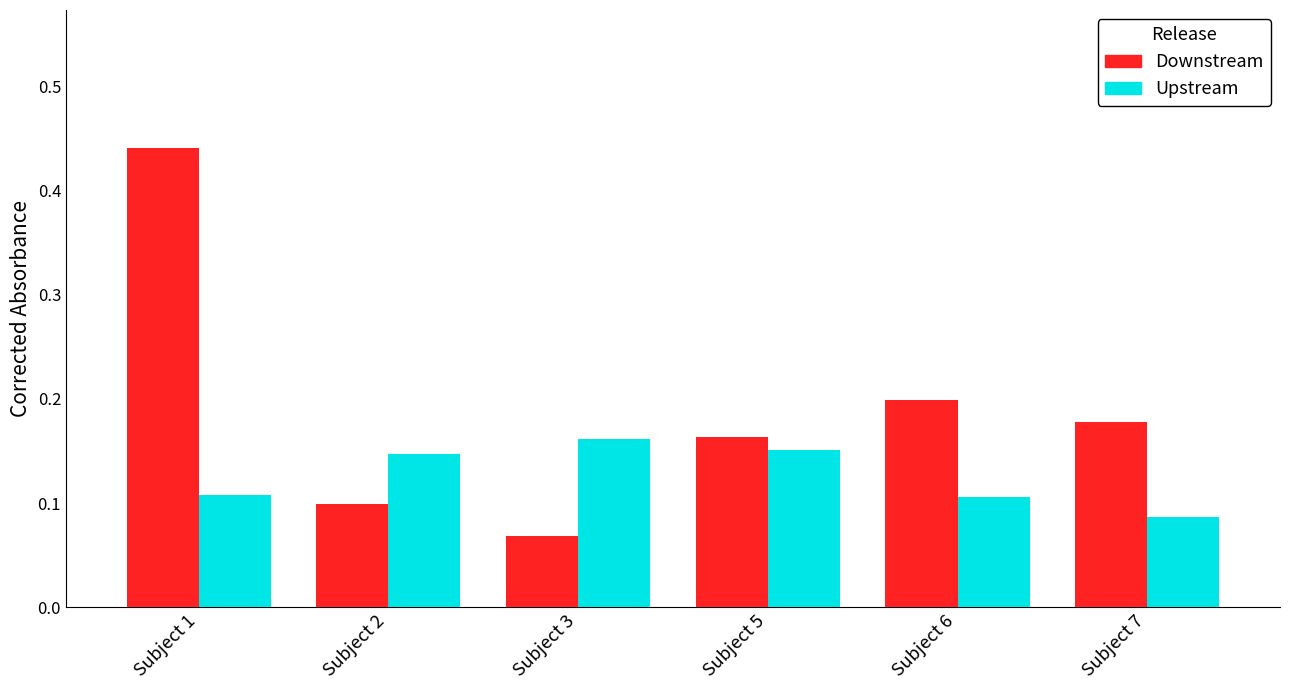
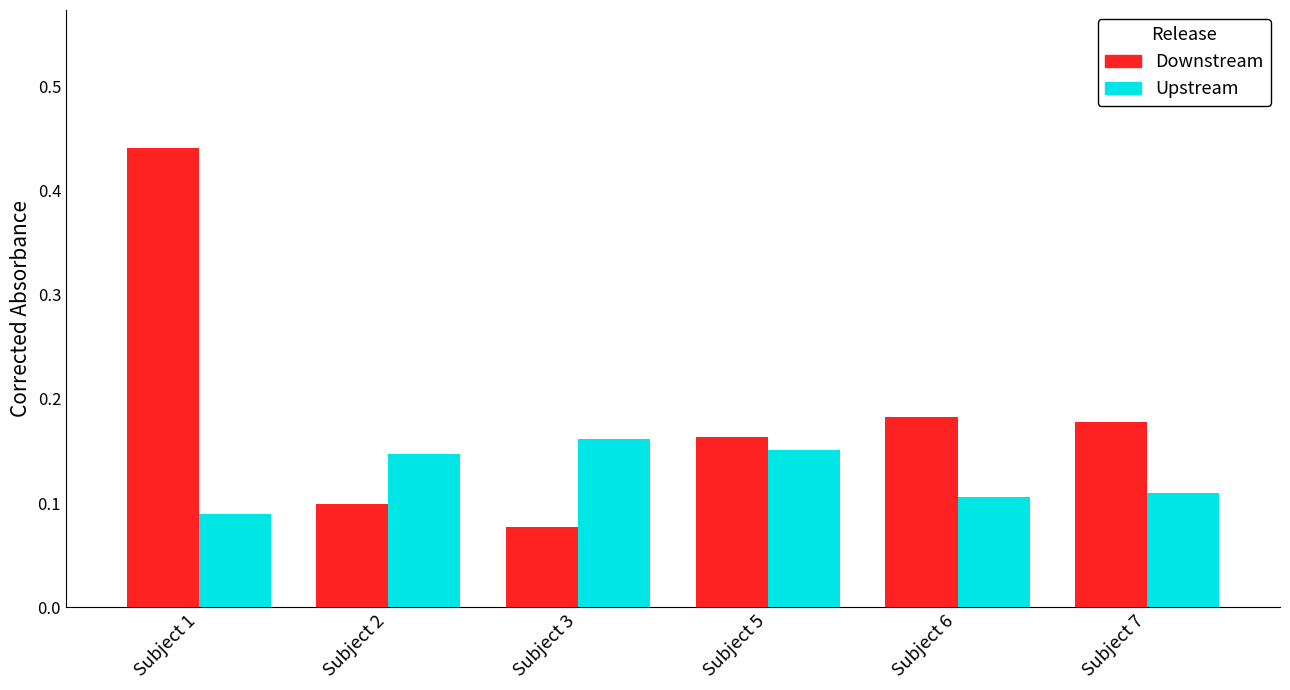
Upstream, Subject 1: 0.108 -> 0.089
Downstream, Subject 3: 0.069 -> 0.077
Downstream, Subject 6: 0.199 -> 0.182
Upstream, Subject 7: 0.087 -> 0.110
